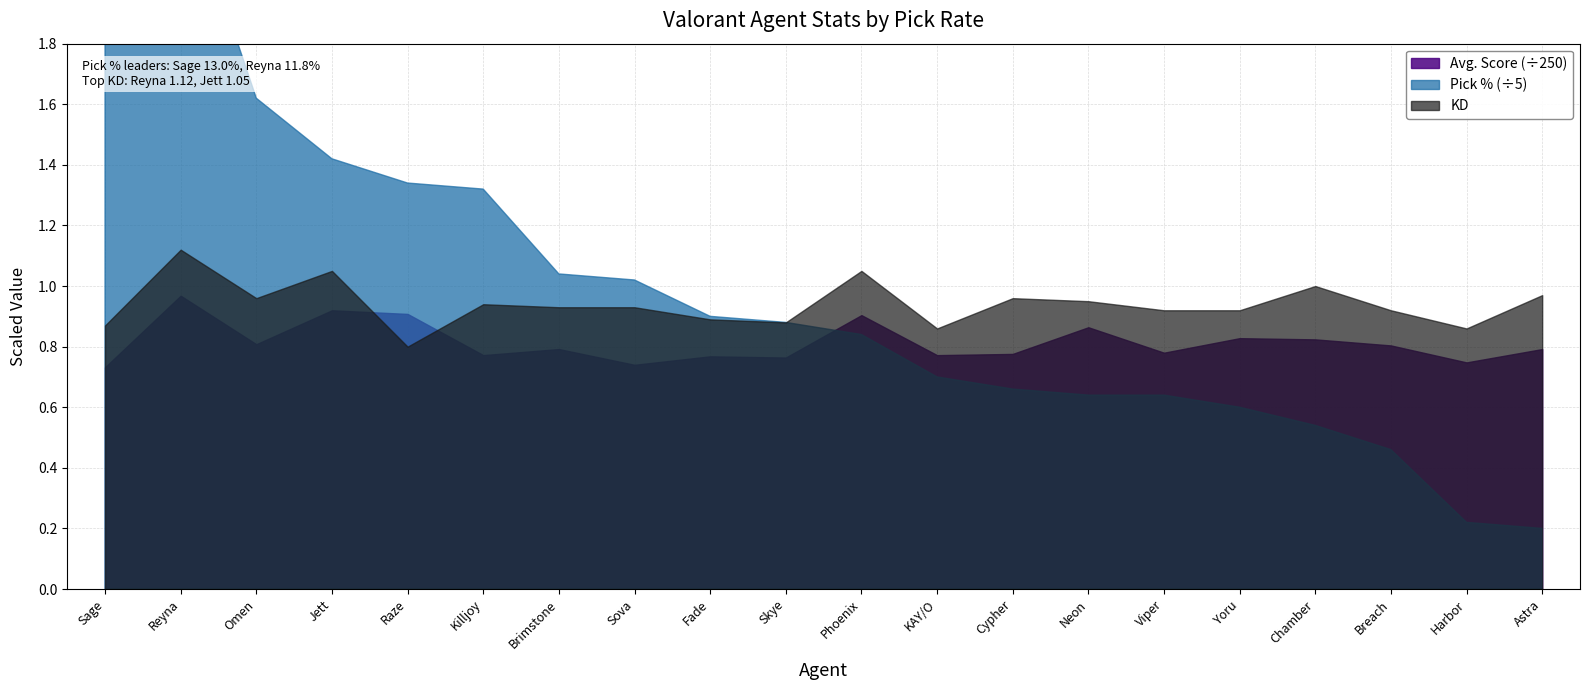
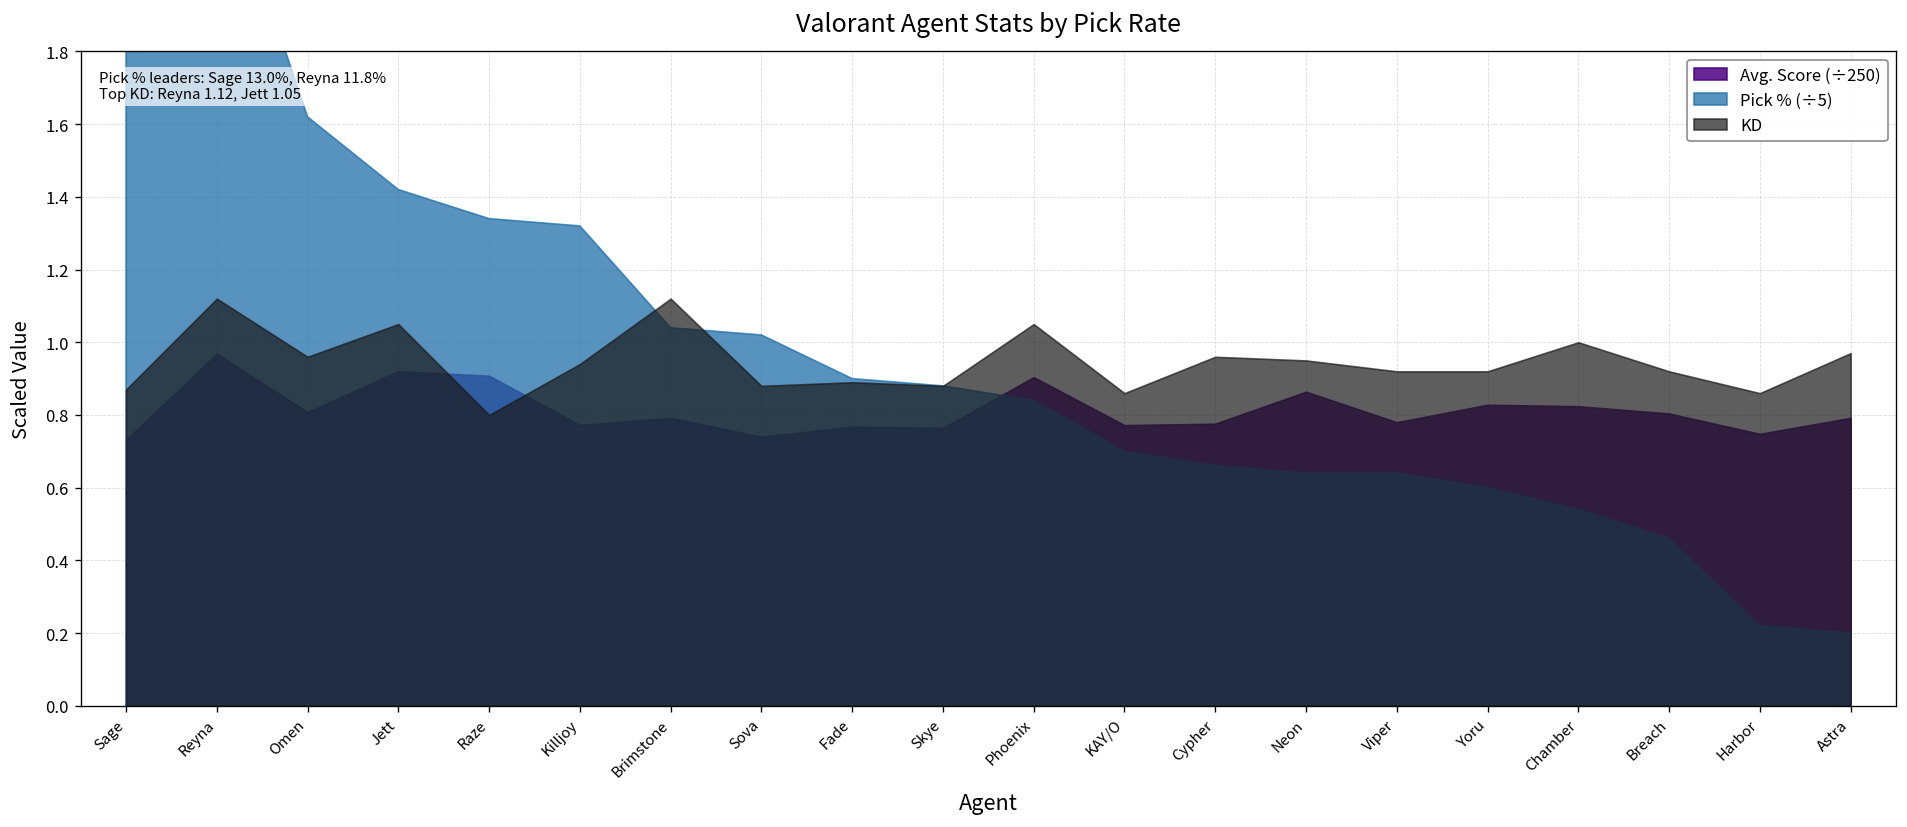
KD, Brimstone: 0.93 -> 1.12
KD, Sova: 0.93 -> 0.88
